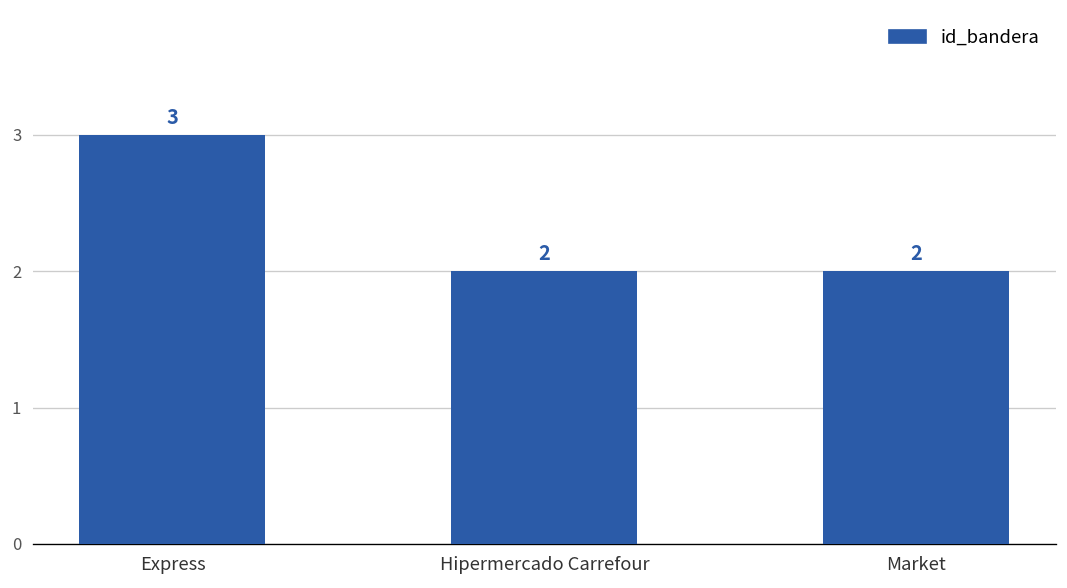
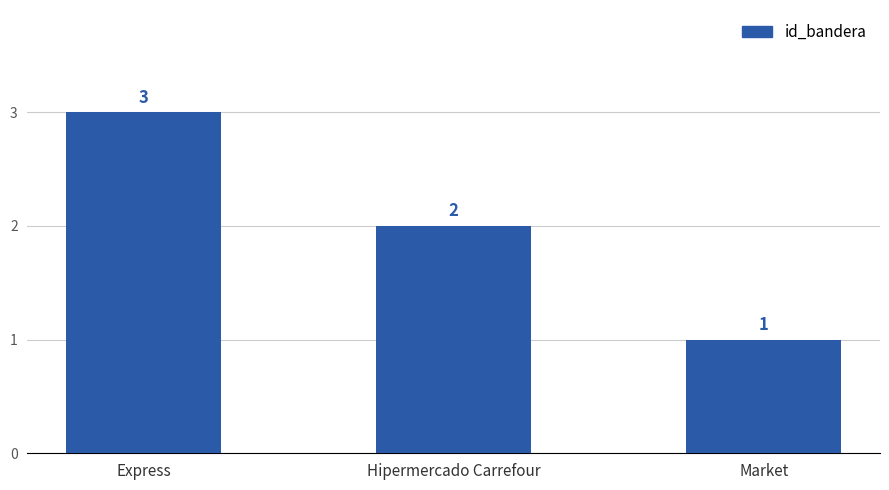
Market: 2 -> 1
